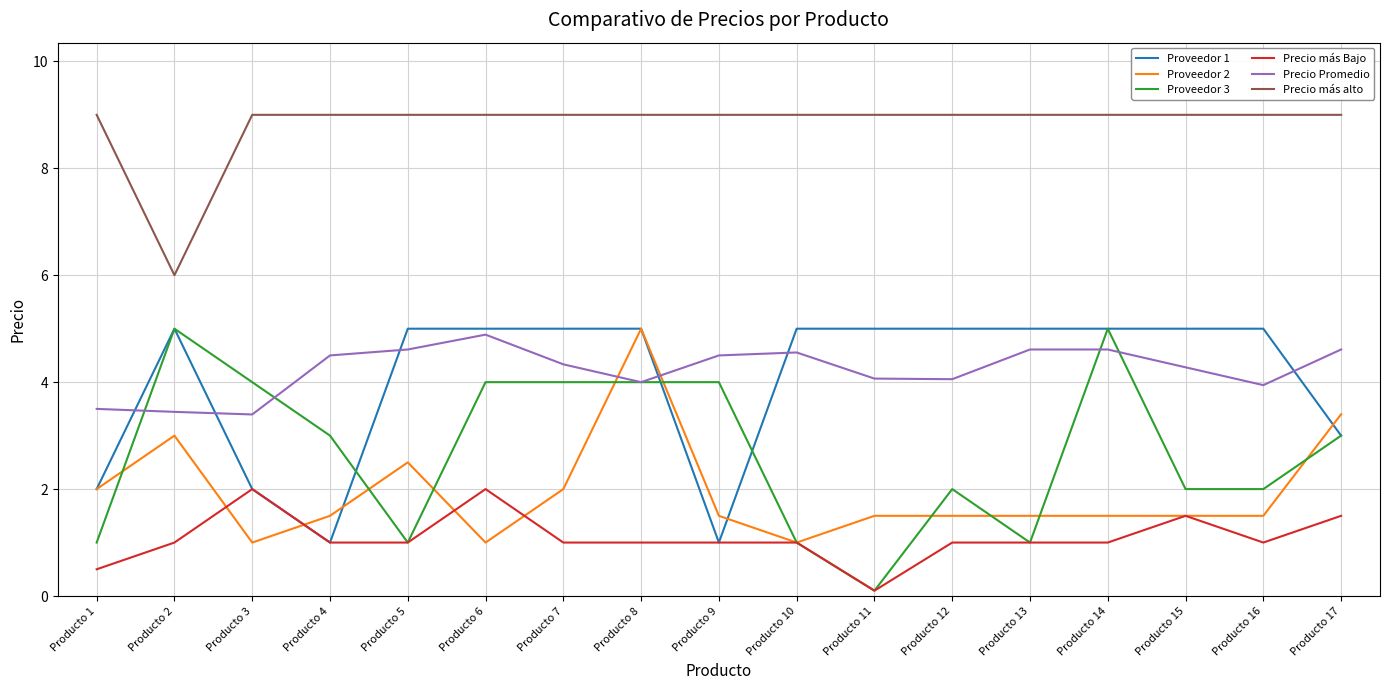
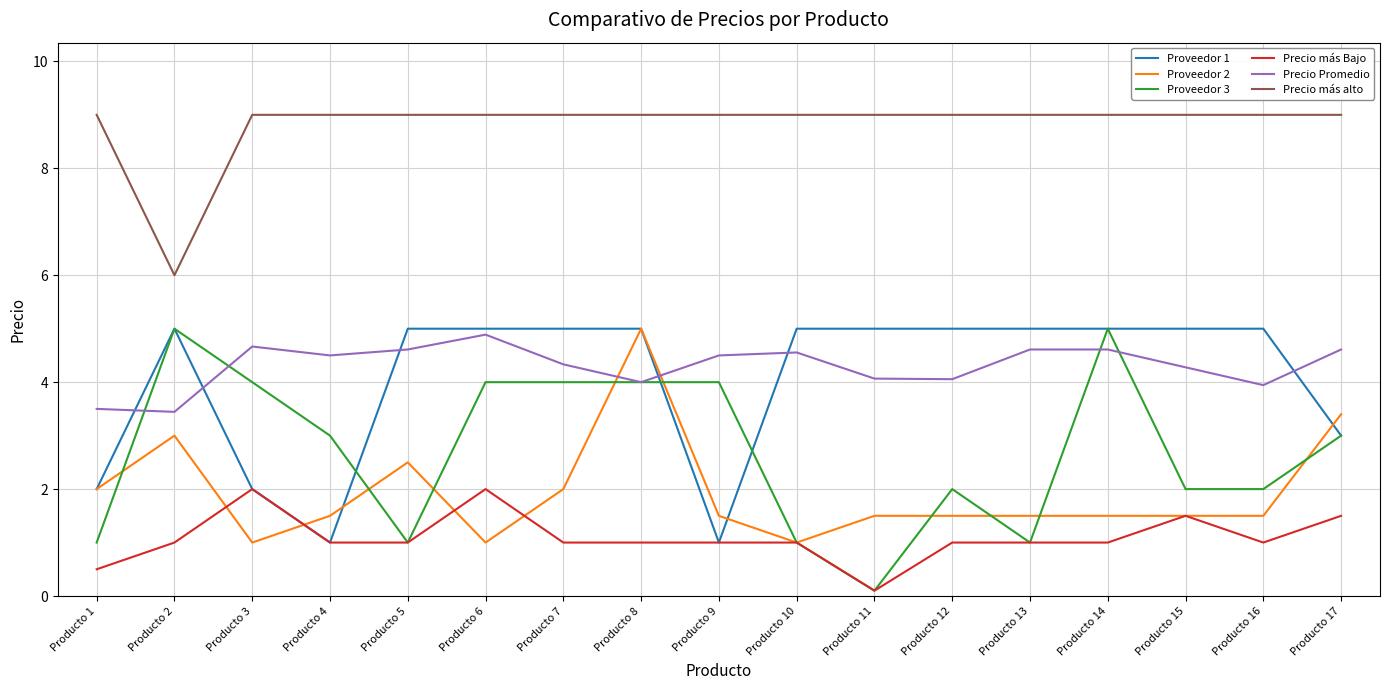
Precio Promedio, Producto 3: 3.4 -> 4.7
